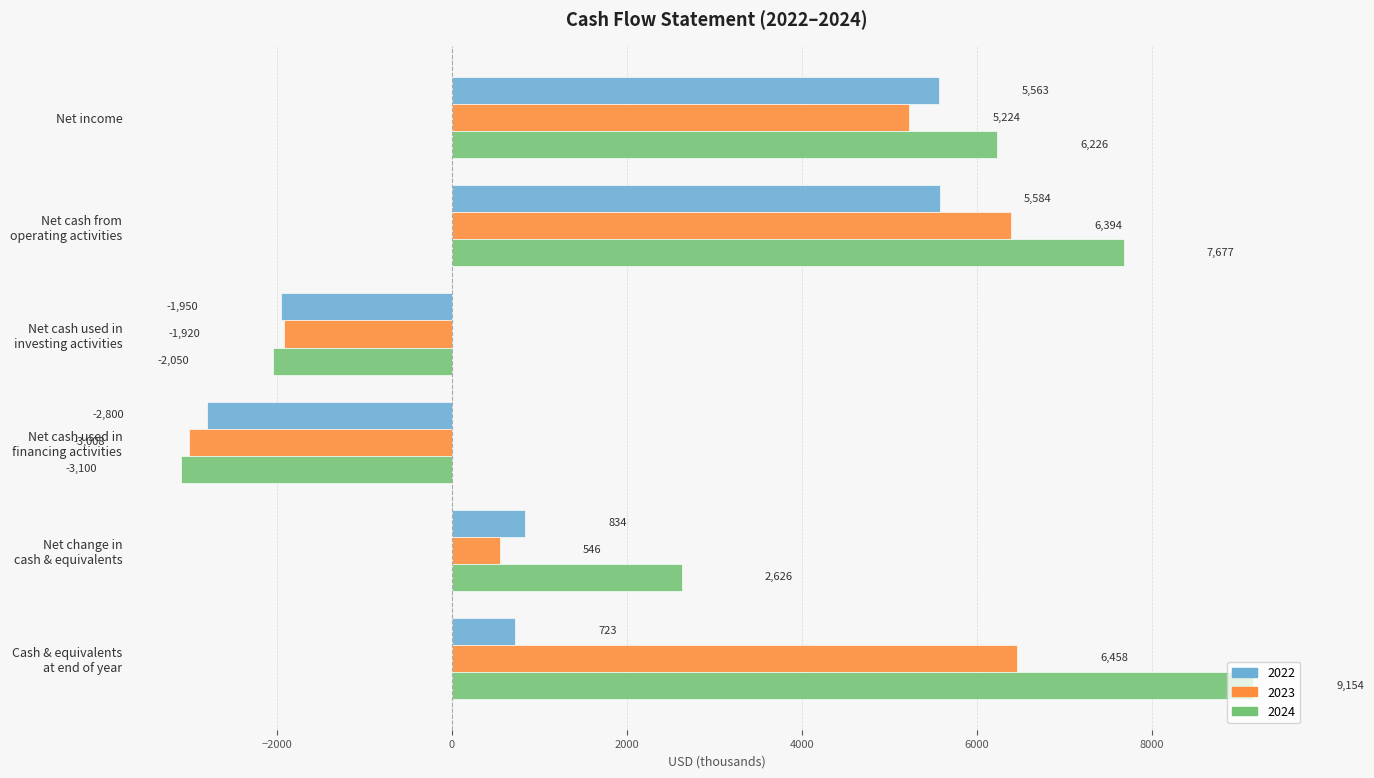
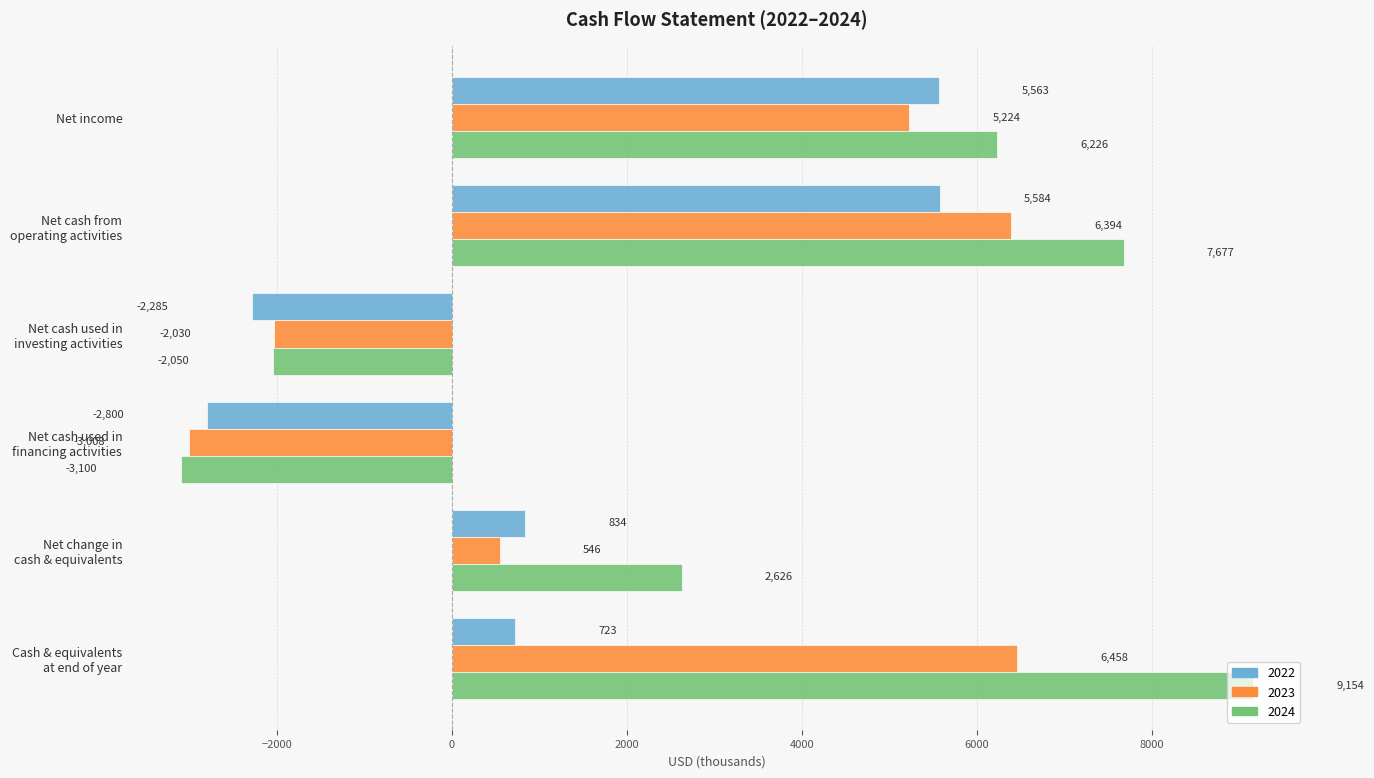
2022, Net cash used in investing activities: -1,950 -> -2,285
2023, Net cash used in investing activities: -1,920 -> -2,030
